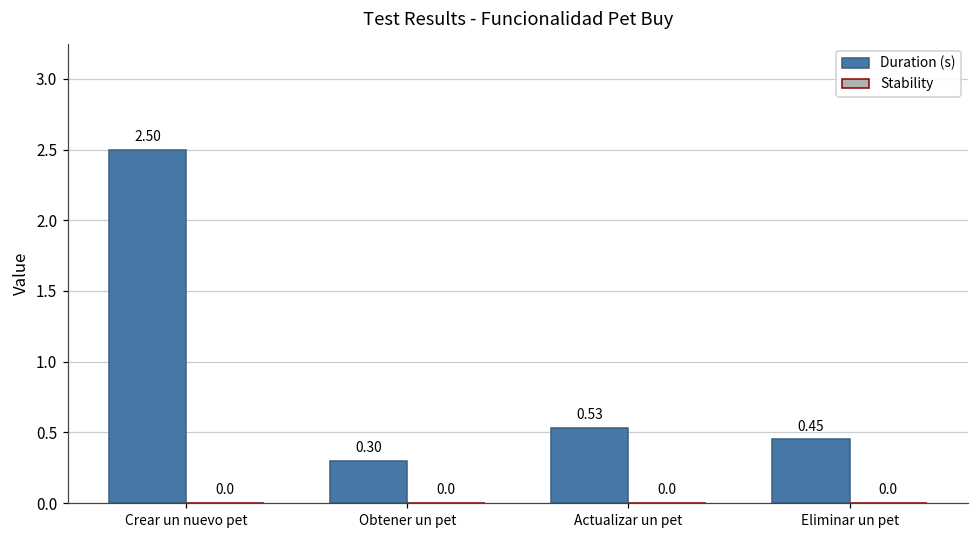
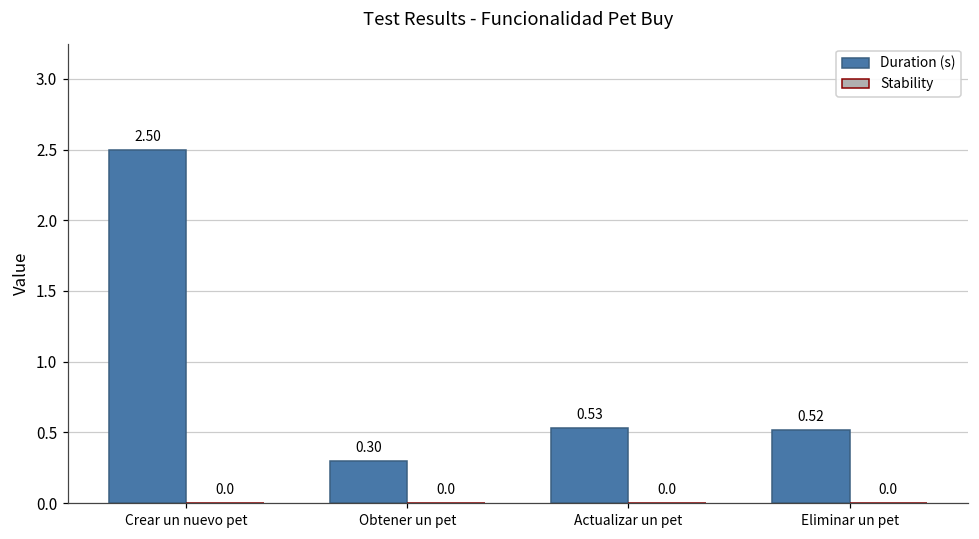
Duration (s), Eliminar un pet: 0.45 -> 0.52
